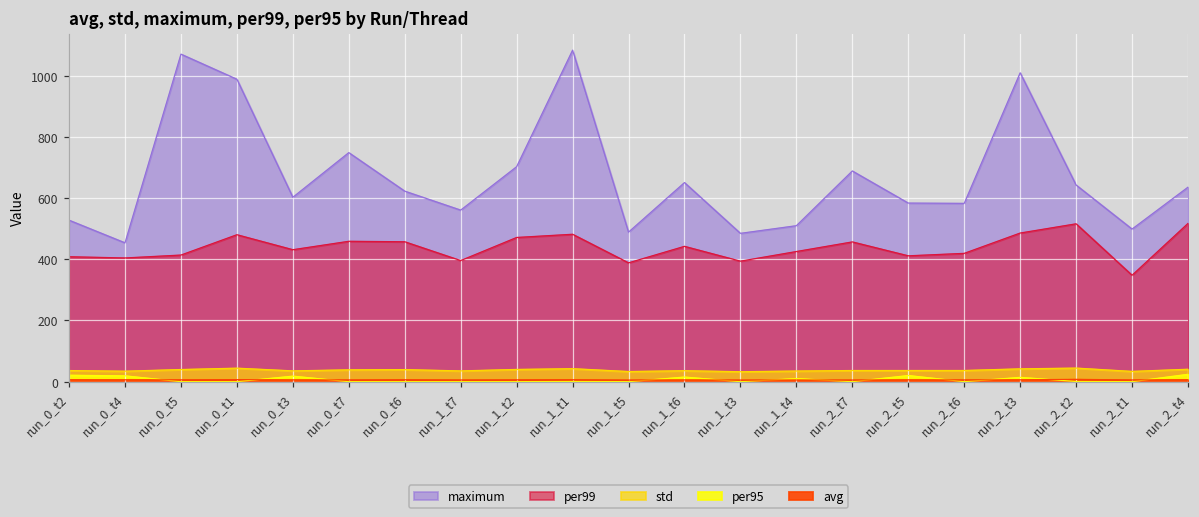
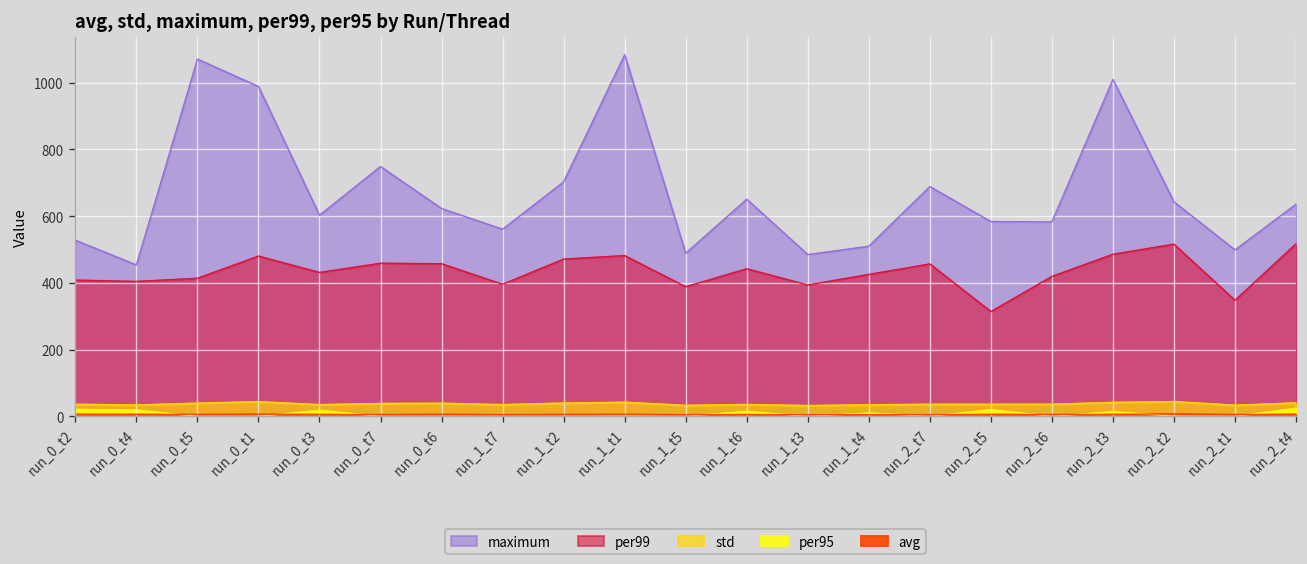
per99, run_2_t5: 410 -> 310
